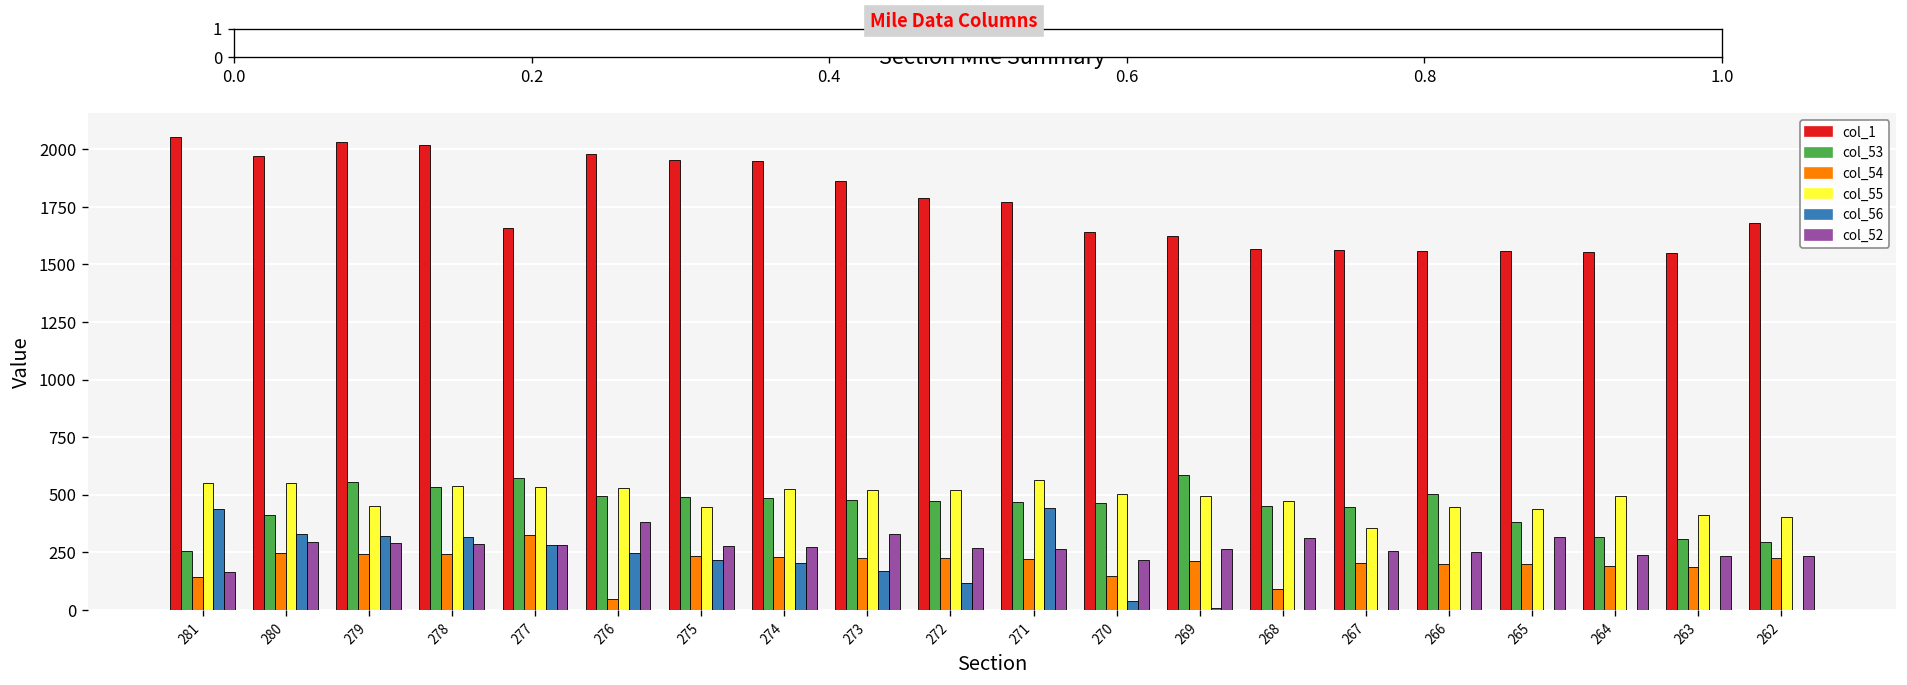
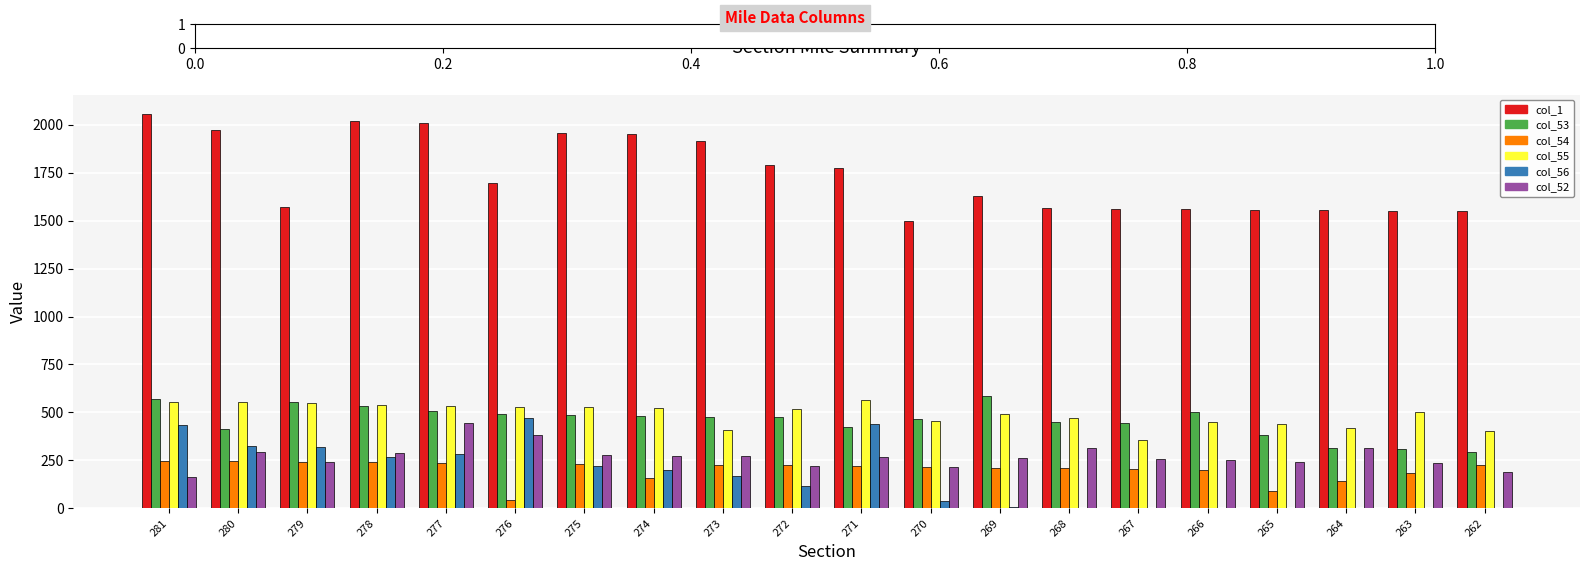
col_53, 281: 260 -> 570
col_54, 281: 140 -> 250
col_1, 279: 2030 -> 1570
col_55, 279: 450 -> 550
col_52, 279: 290 -> 240
col_56, 278: 320 -> 270
col_1, 277: 1660 -> 2010
col_53, 277: 570 -> 510
col_54, 277: 330 -> 240
col_52, 277: 280 -> 440
col_1, 276: 1980 -> 1700
col_56, 276: 250 -> 470
col_55, 275: 450 -> 530
col_54, 274: 230 -> 160
col_1, 273: 1860 -> 1910
col_55, 273: 520 -> 410
col_52, 273: 330 -> 270
col_52, 272: 270 -> 220
col_53, 271: 470 -> 420
col_1, 270: 1640 -> 1500
col_54, 270: 150 -> 220
col_55, 270: 500 -> 450
col_54, 268: 90 -> 210
col_54, 265: 200 -> 90
col_52, 265: 320 -> 240
col_54, 264: 190 -> 140
col_55, 264: 500 -> 420
col_52, 264: 240 -> 310
col_55, 263: 410 -> 500
col_1, 262: 1680 -> 1550
col_52, 262: 230 -> 190
